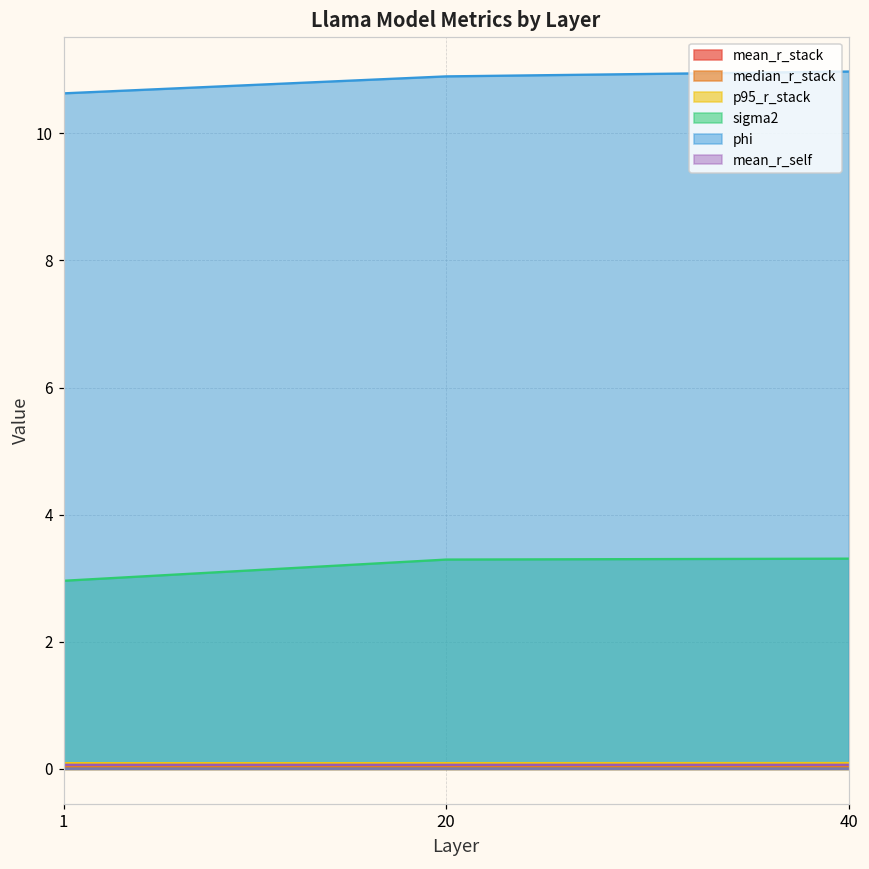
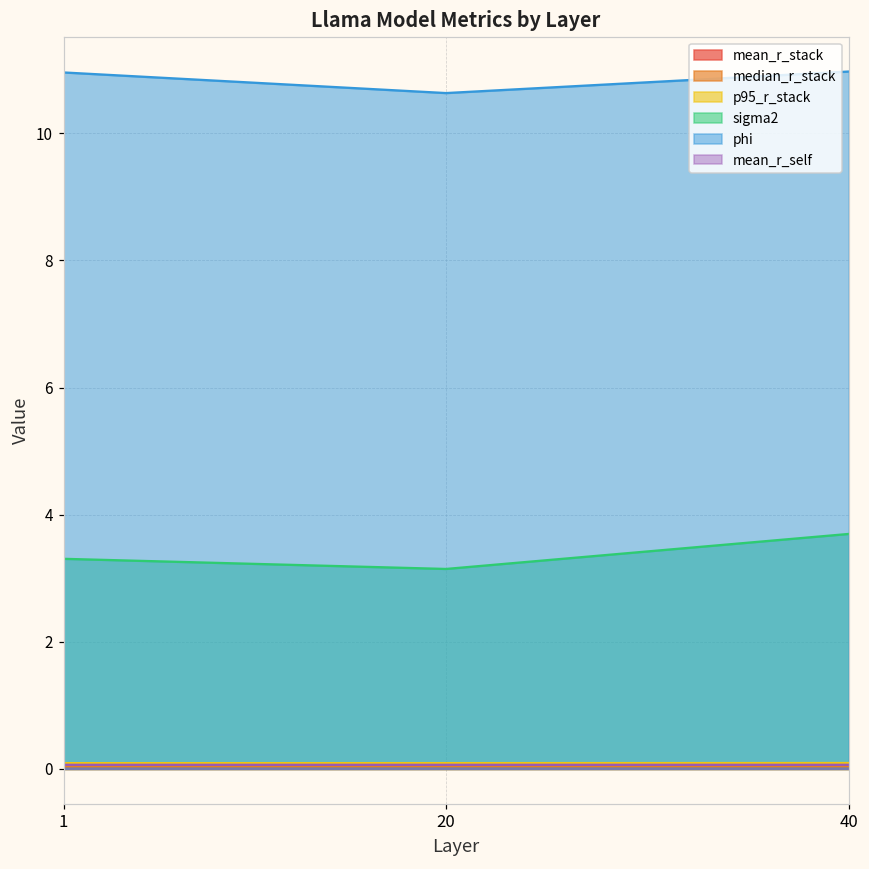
sigma2, 1: 3.0 -> 3.3
phi, 1: 10.6 -> 11.0
sigma2, 20: 3.3 -> 3.1
phi, 20: 10.9 -> 10.6
sigma2, 40: 3.3 -> 3.7
